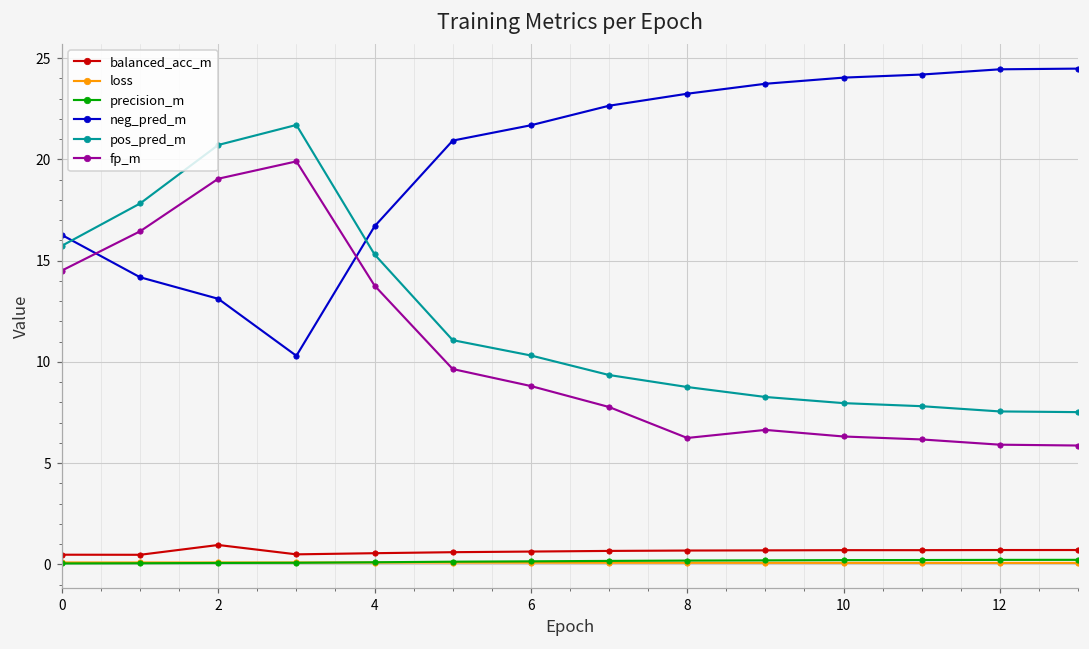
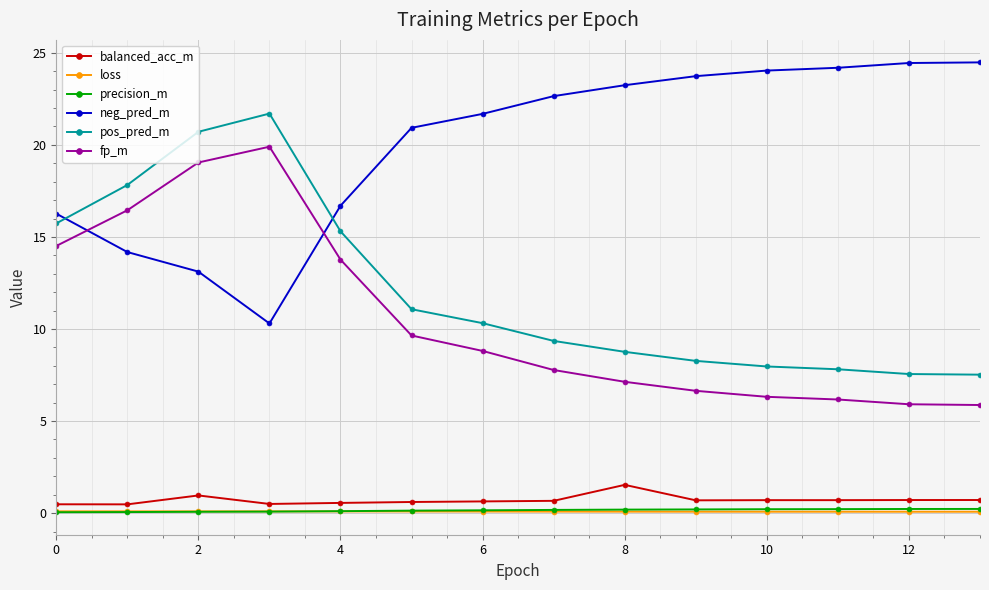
balanced_acc_m, 8: 0.7 -> 1.5
fp_m, 8: 6.2 -> 7.1
